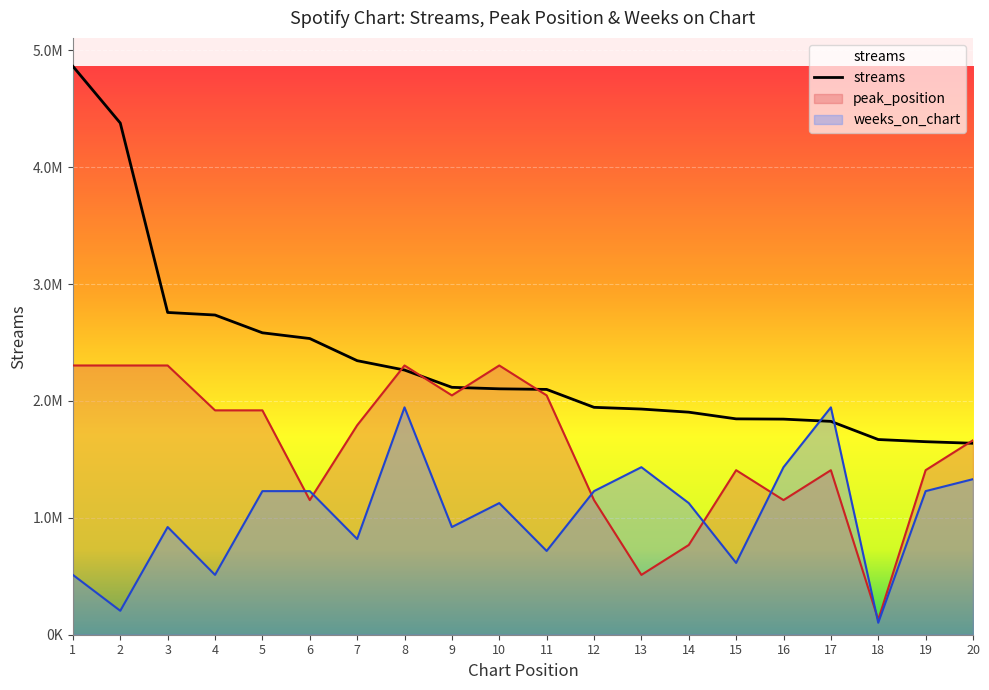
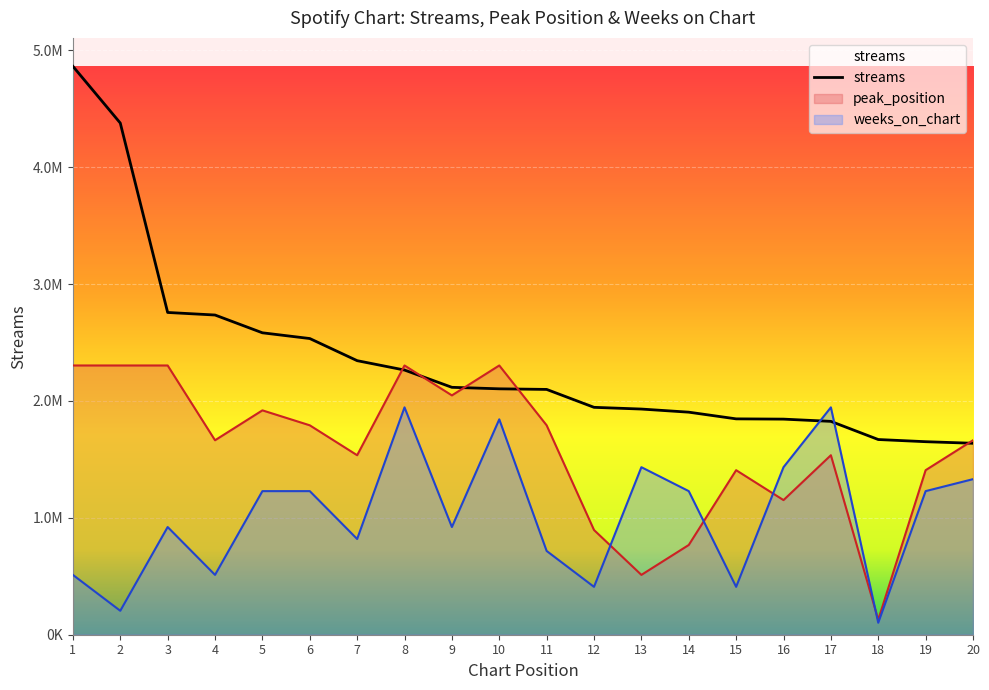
peak_position, 4: 1920000 -> 1660000
peak_position, 6: 1150000 -> 1790000
peak_position, 7: 1790000 -> 1540000
weeks_on_chart, 10: 1130000 -> 1840000
peak_position, 11: 2050000 -> 1790000
peak_position, 12: 1150000 -> 900000
weeks_on_chart, 12: 1230000 -> 410000
weeks_on_chart, 14: 1130000 -> 1230000
weeks_on_chart, 15: 610000 -> 410000
peak_position, 17: 1410000 -> 1540000
